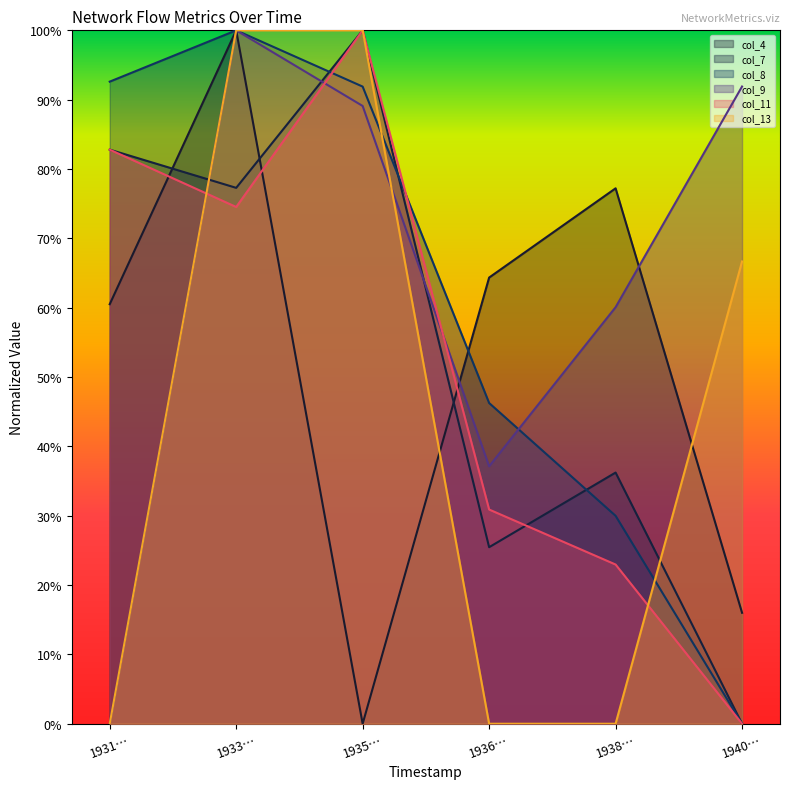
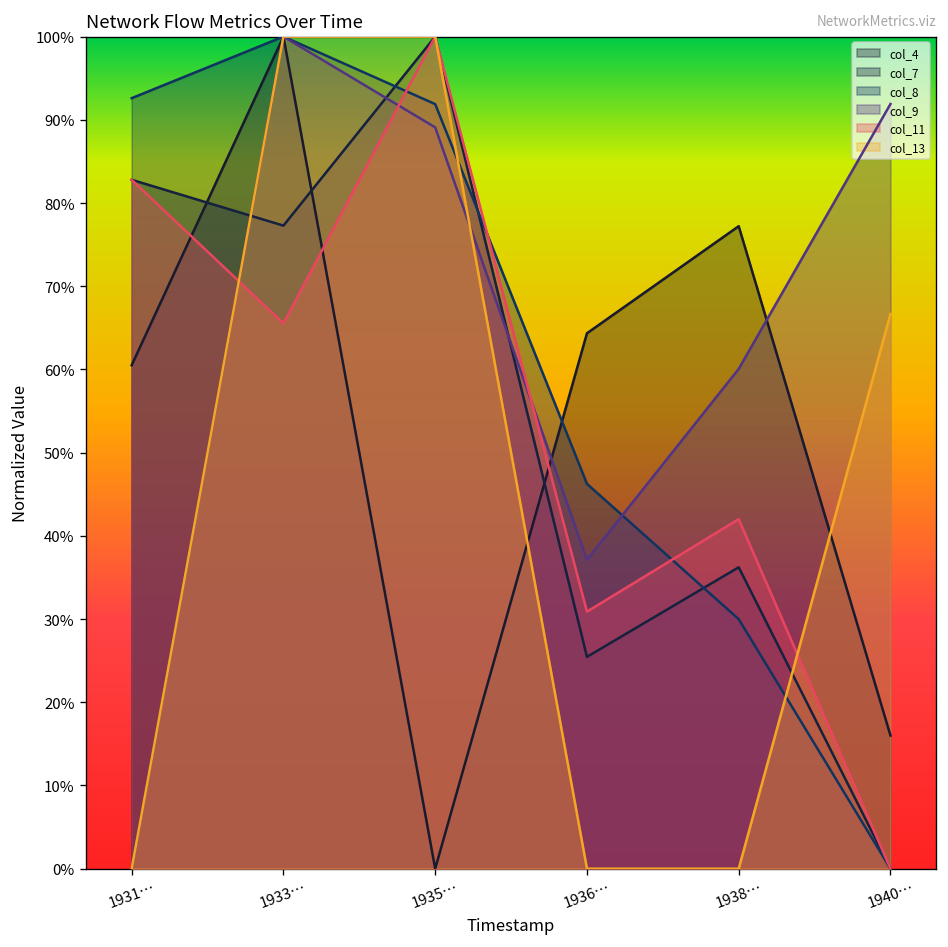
col_11, 1933…: 75% -> 66%
col_11, 1938…: 23% -> 42%
